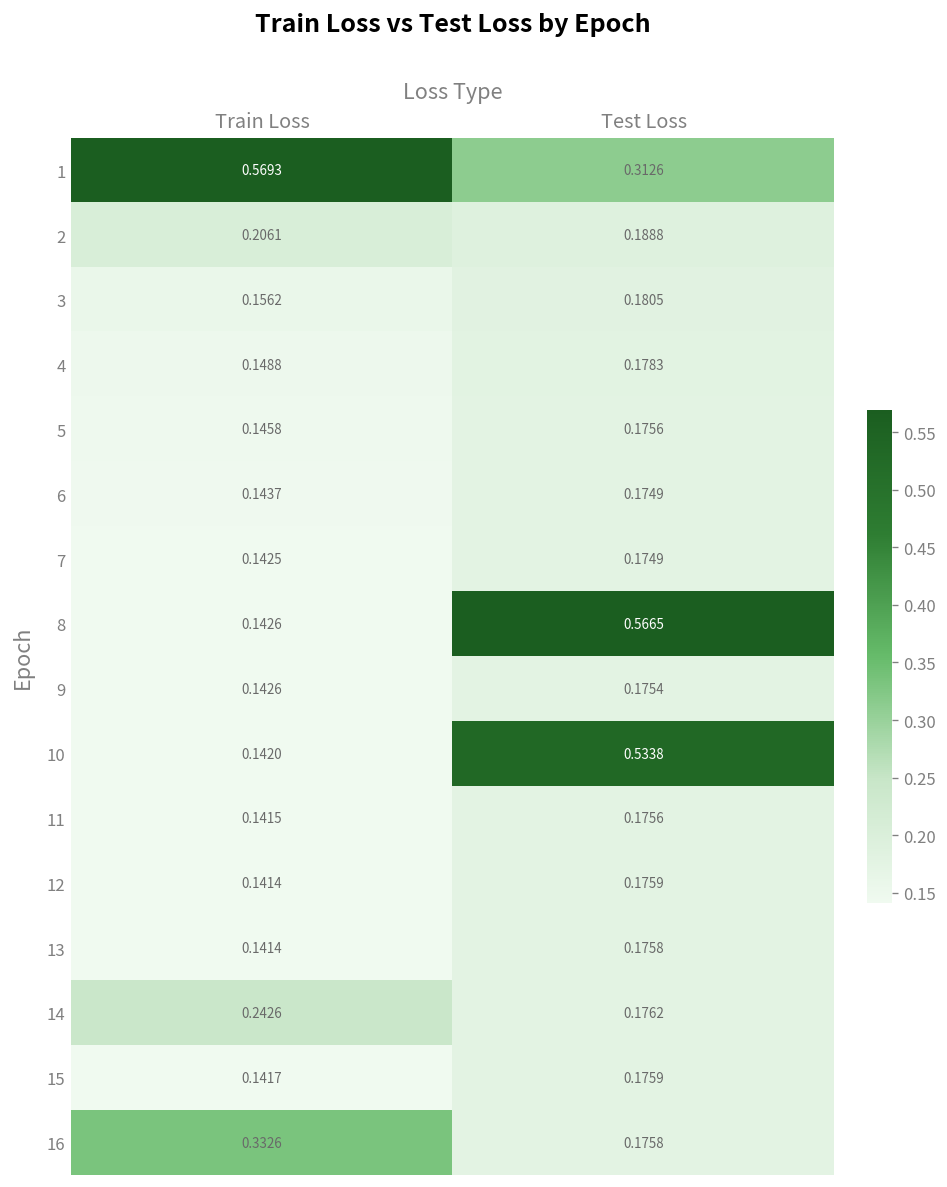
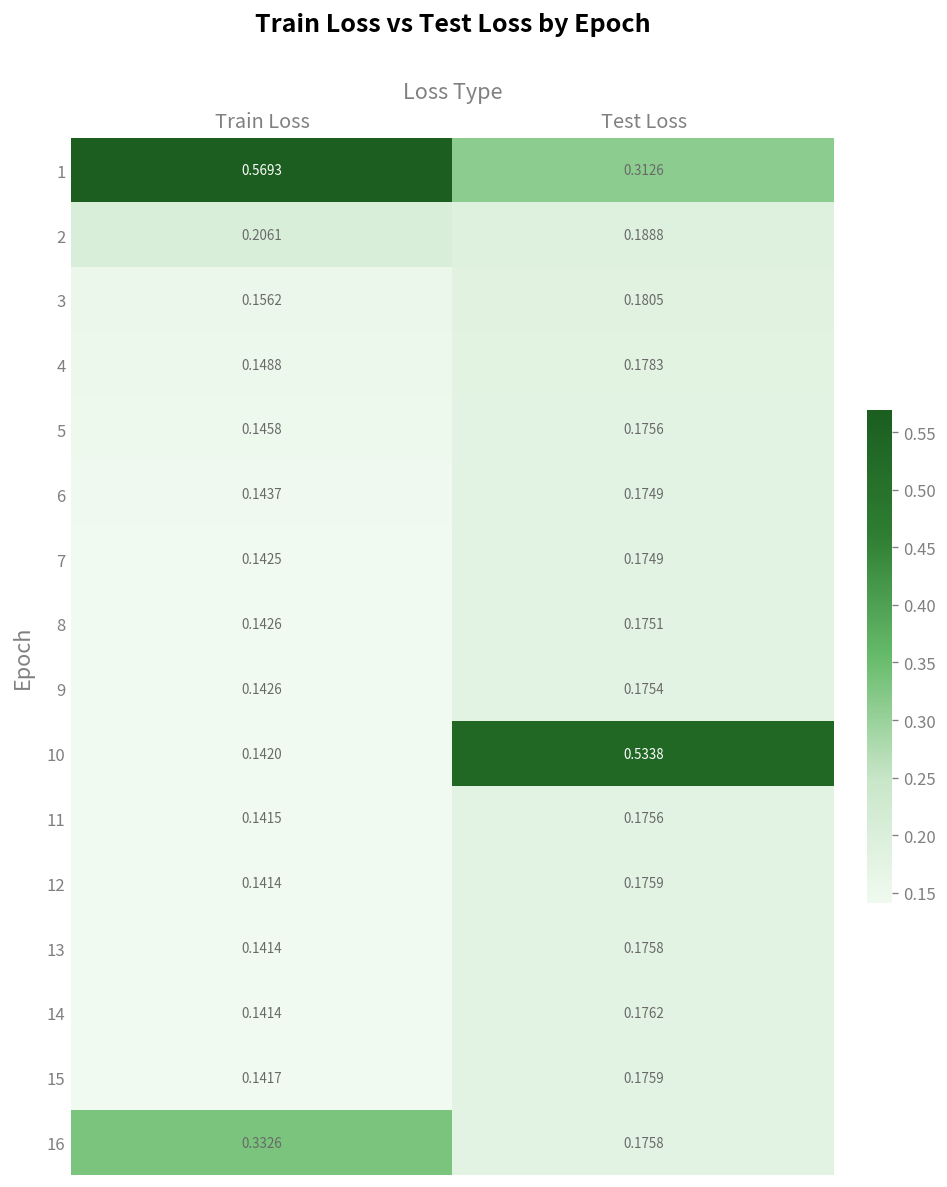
8, Test Loss: 0.5665 -> 0.1751
14, Train Loss: 0.2426 -> 0.1414
